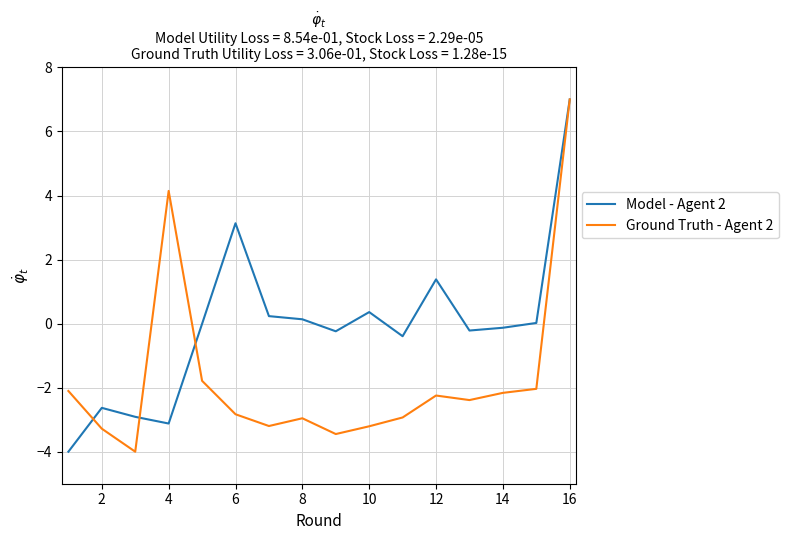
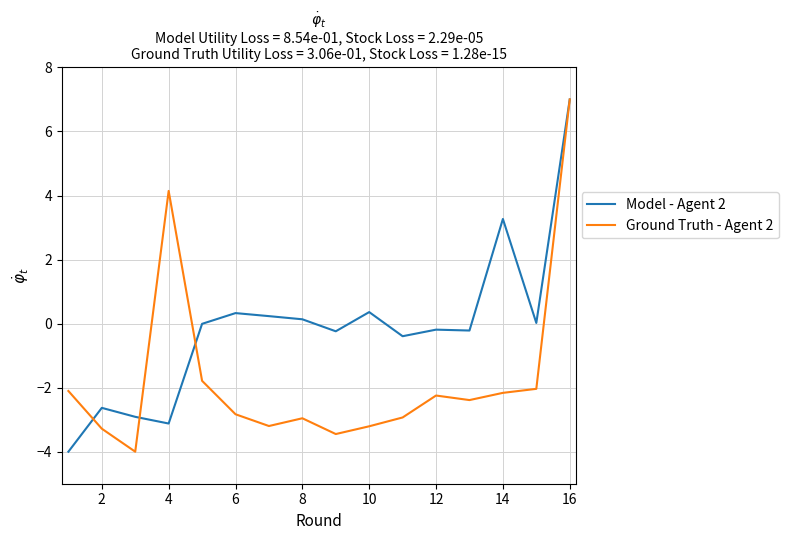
Model - Agent 2, 6: 3.1 -> 0.3
Model - Agent 2, 12: 1.4 -> -0.2
Model - Agent 2, 14: -0.1 -> 3.3
